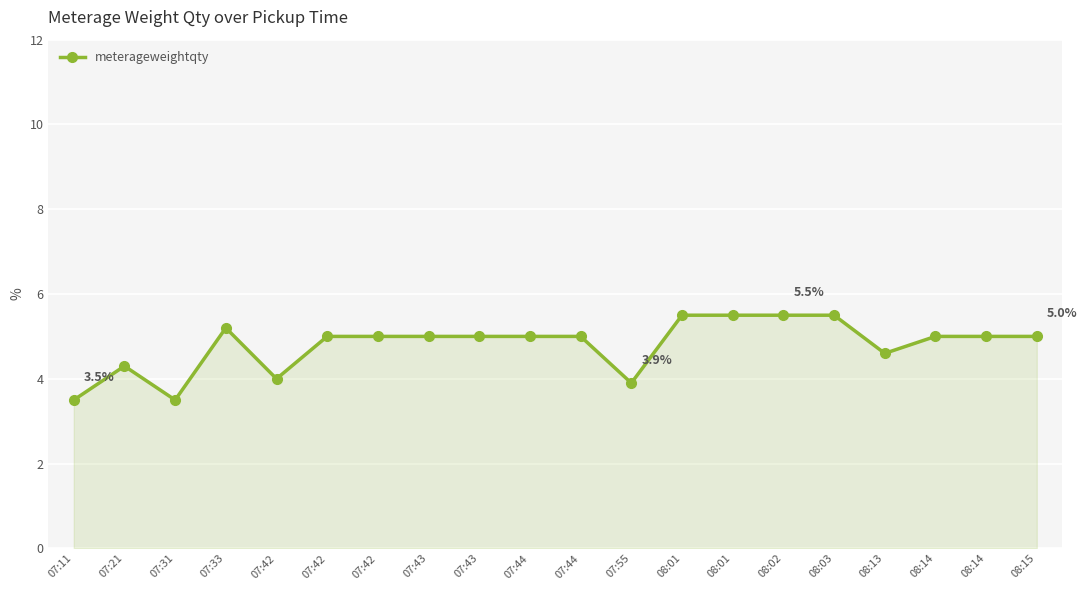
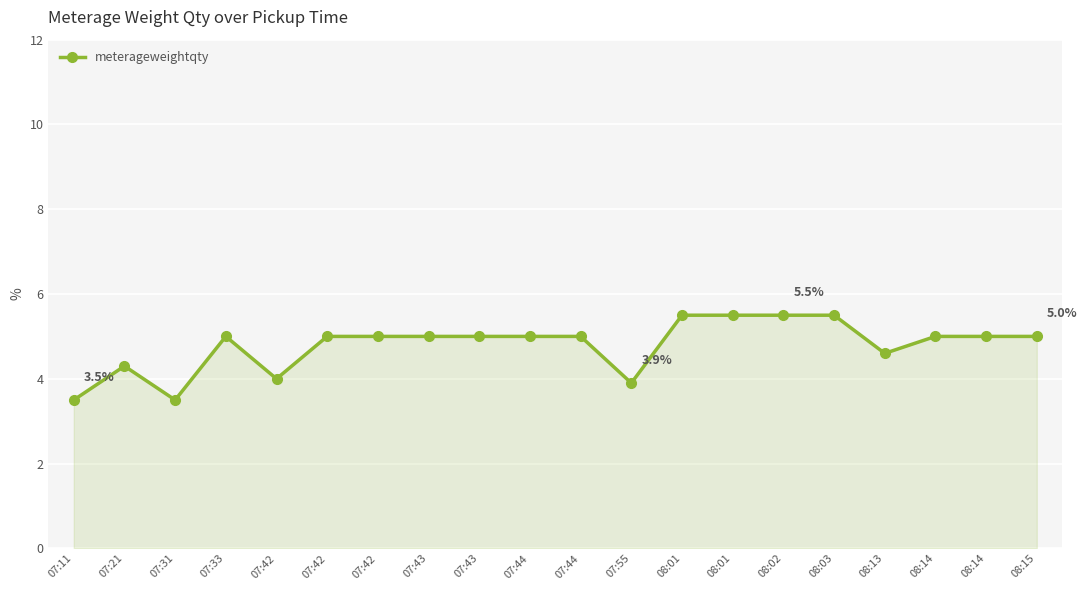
07:33: 5.2 -> 5.0
